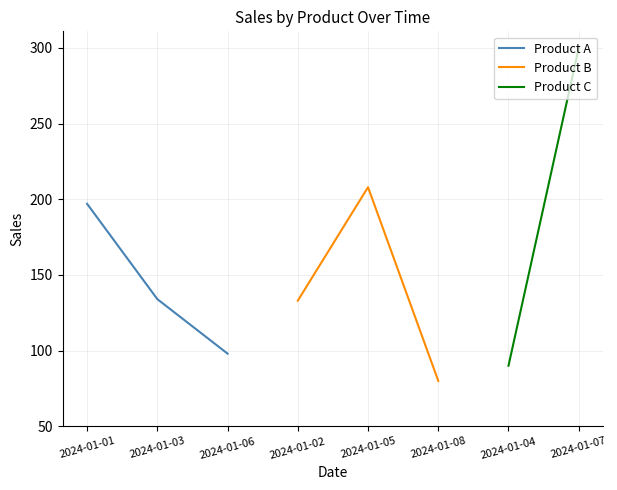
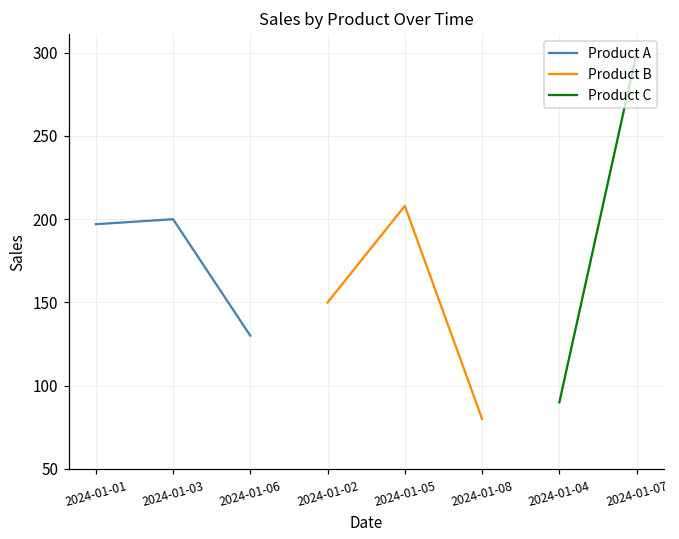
Product A, 2024-01-03: 134 -> 200
Product A, 2024-01-06: 98 -> 130
Product B, 2024-01-02: 133 -> 150
